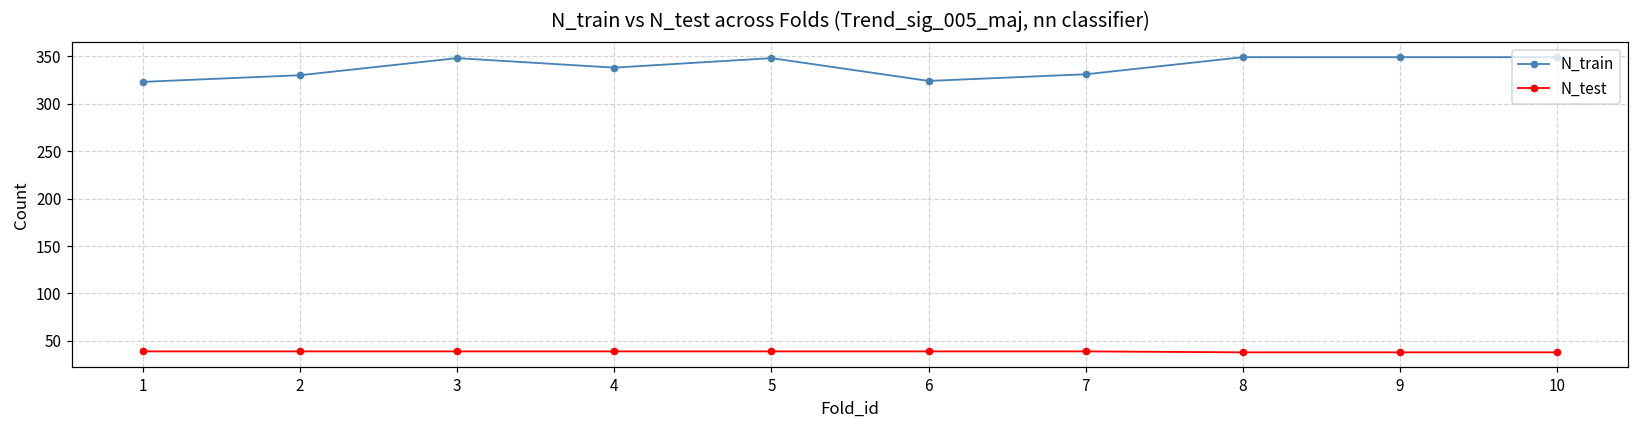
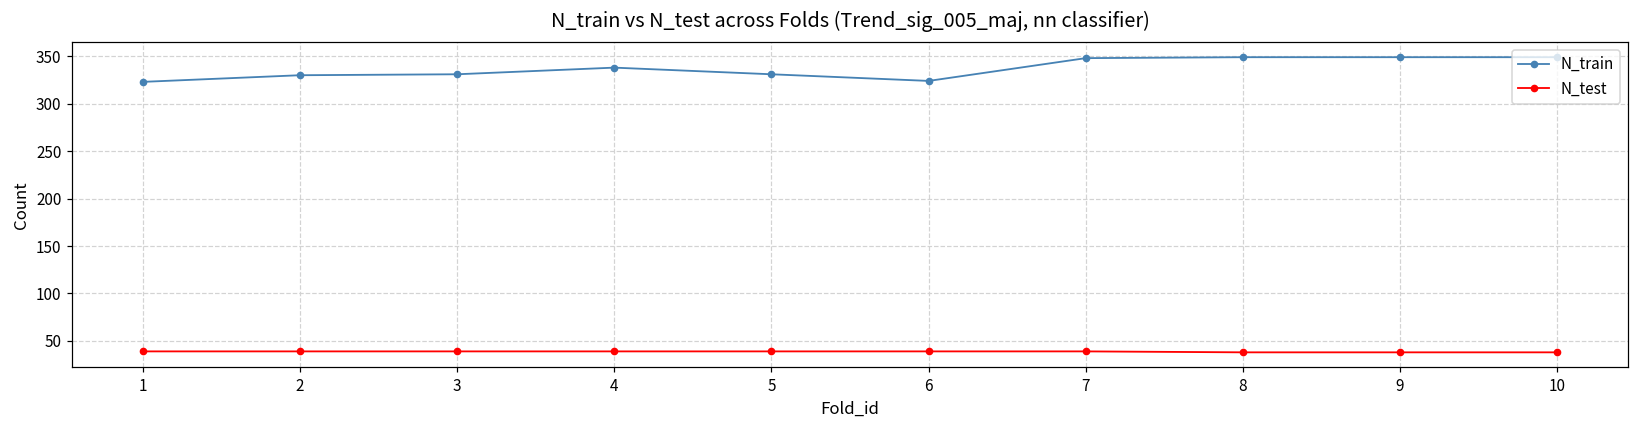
N_train, 3: 350 -> 330
N_train, 5: 350 -> 330
N_train, 7: 330 -> 350
